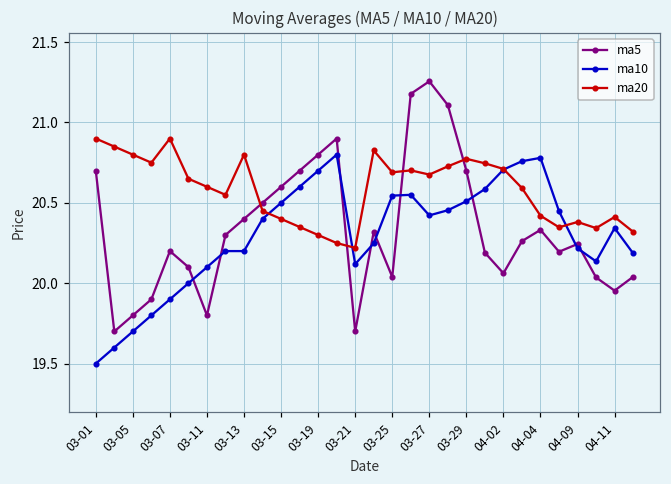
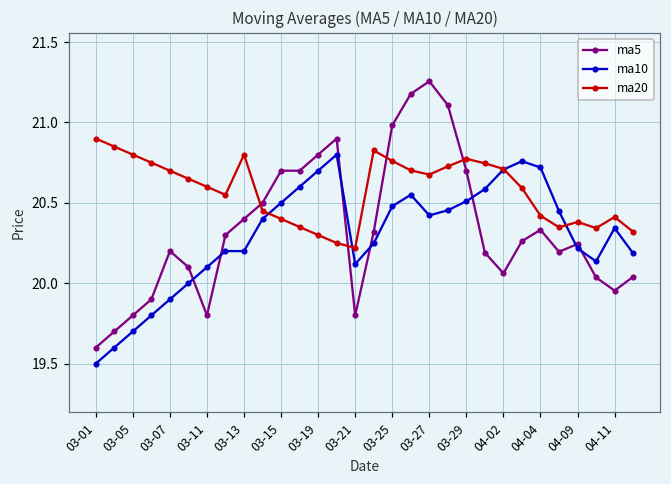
ma5, 03-01: 20.7 -> 19.6
ma20, 03-07: 20.9 -> 20.7
ma5, 03-15: 20.6 -> 20.7
ma5, 03-21: 19.7 -> 19.8
ma5, 03-25: 20.04 -> 20.98
ma10, 03-25: 20.55 -> 20.48
ma20, 03-25: 20.69 -> 20.76
ma10, 04-04: 20.78 -> 20.72
